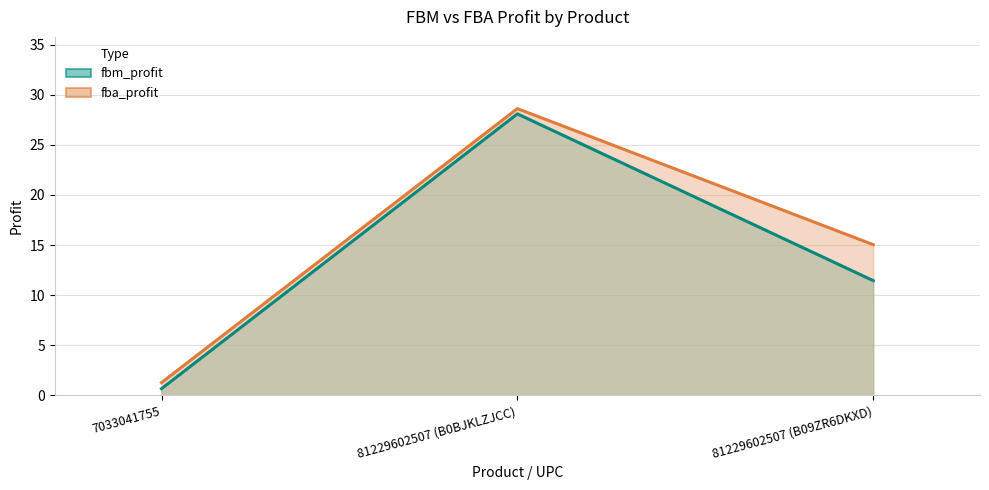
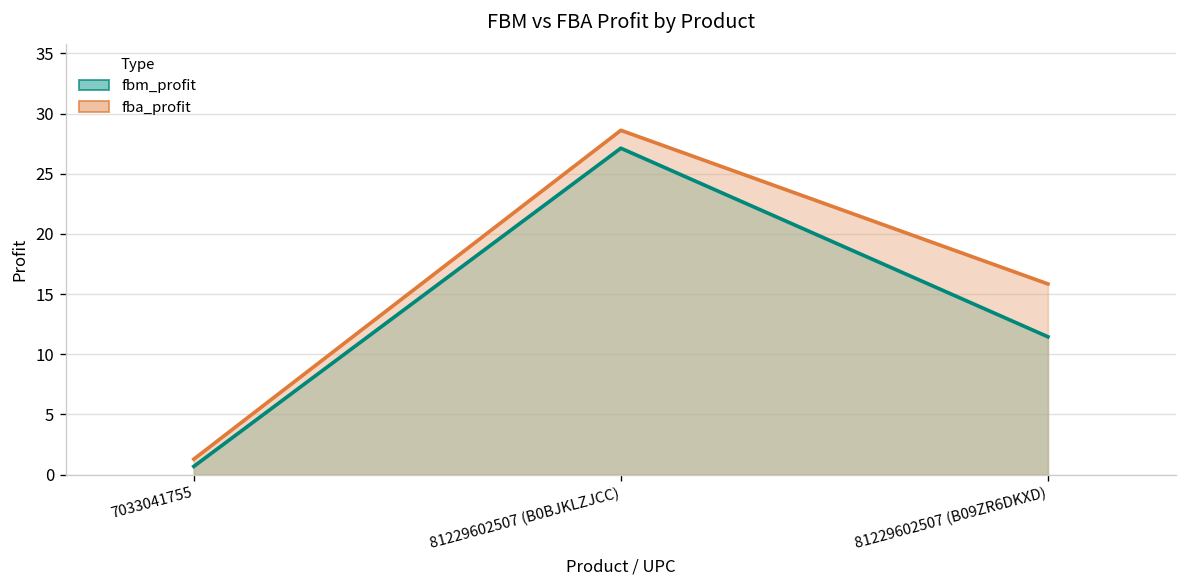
fbm_profit, 81229602507 (B0BJKLZJCC): 28.1 -> 27.1
fba_profit, 81229602507 (B09ZR6DKXD): 15.0 -> 15.8
